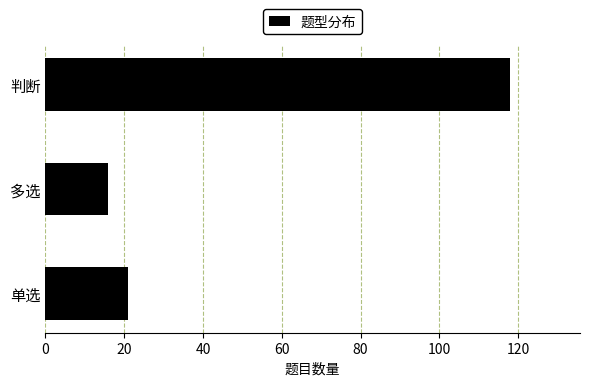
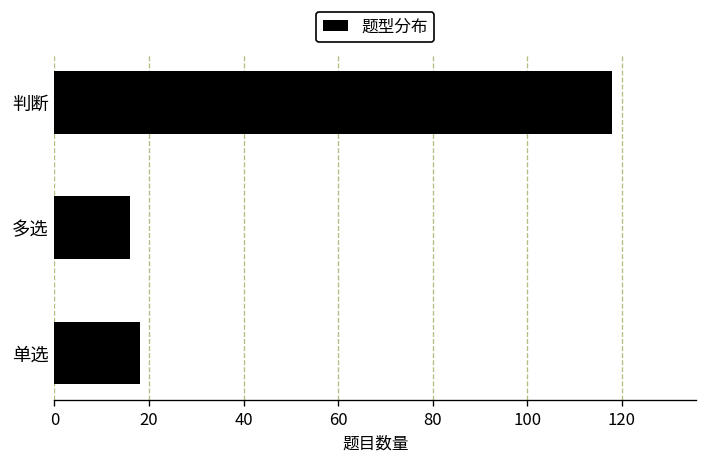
单选: 21 -> 18
